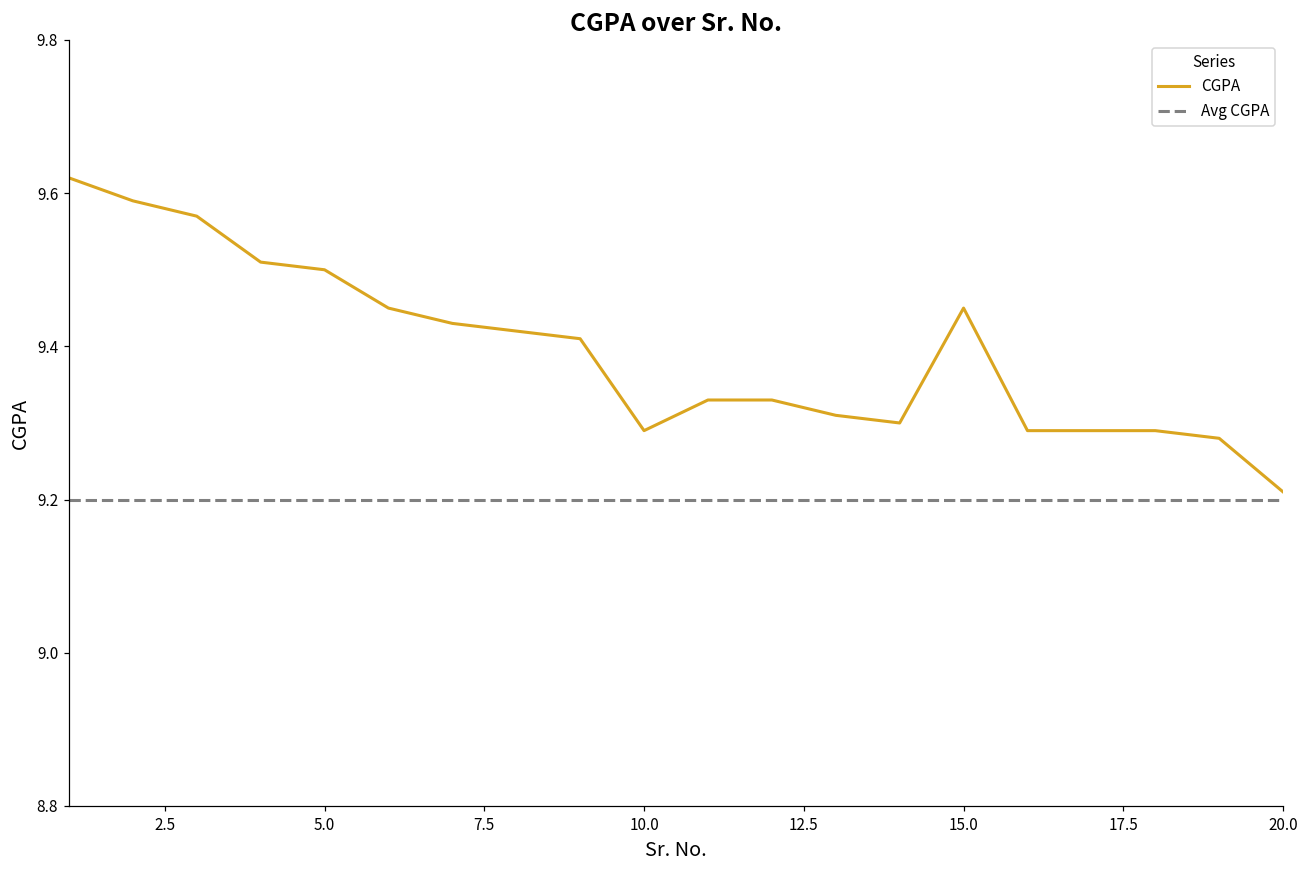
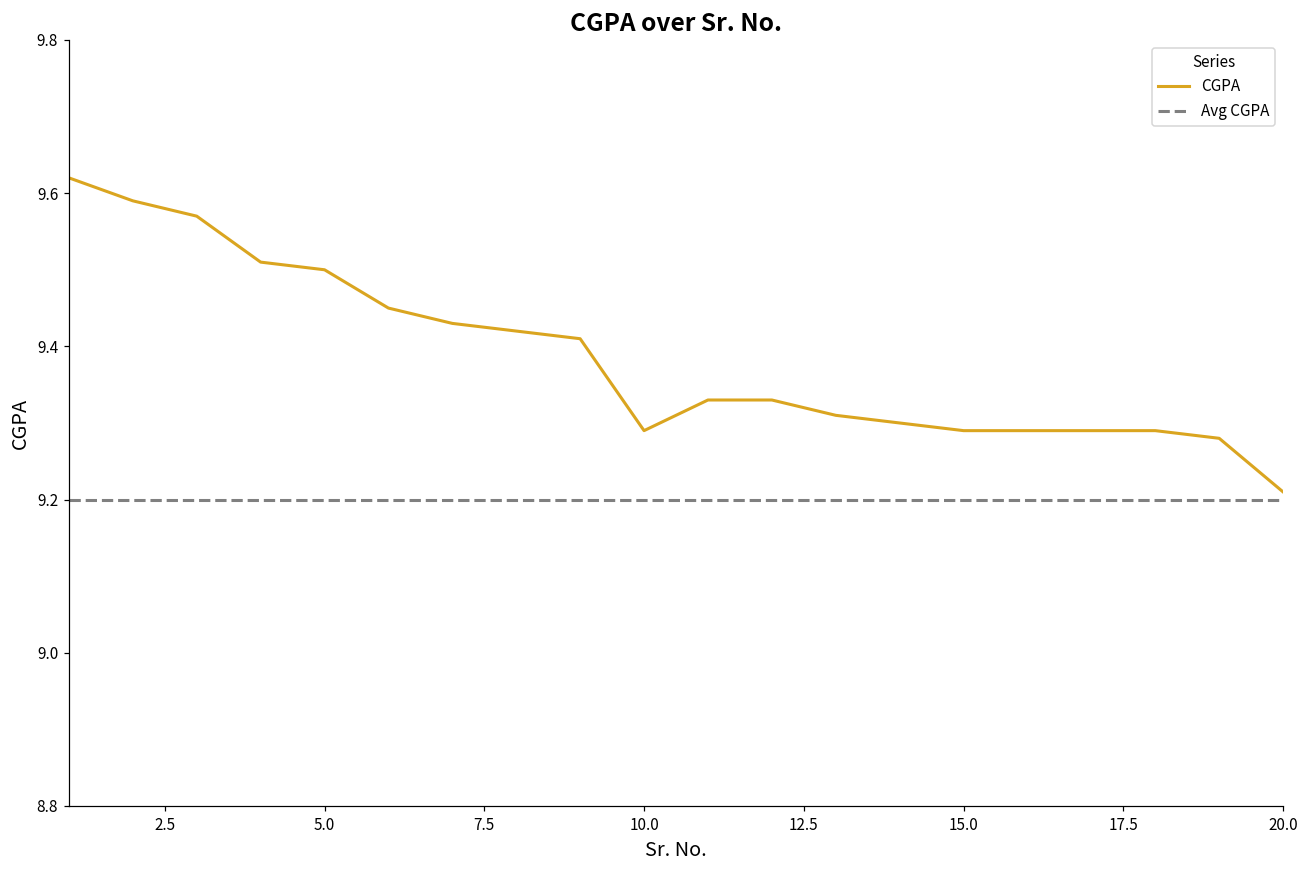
CGPA, 15.0: 9.45 -> 9.29
